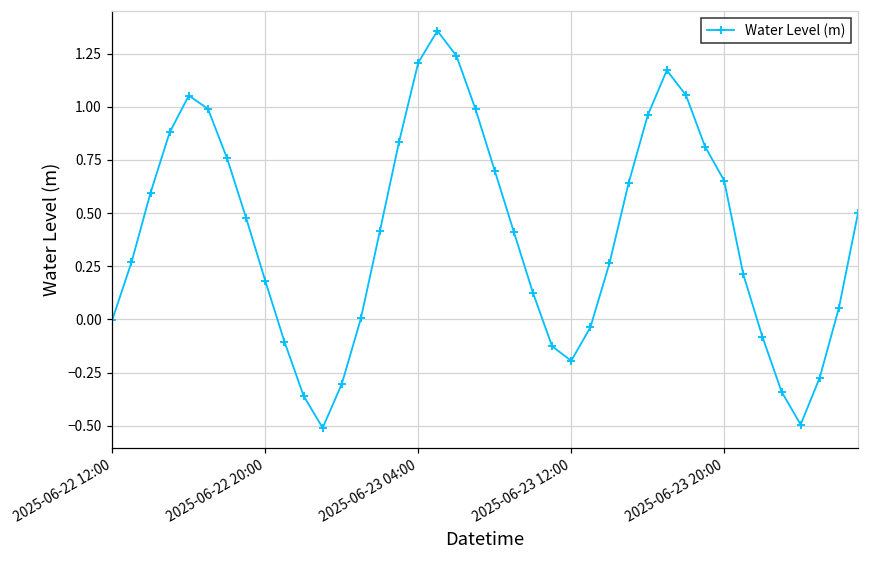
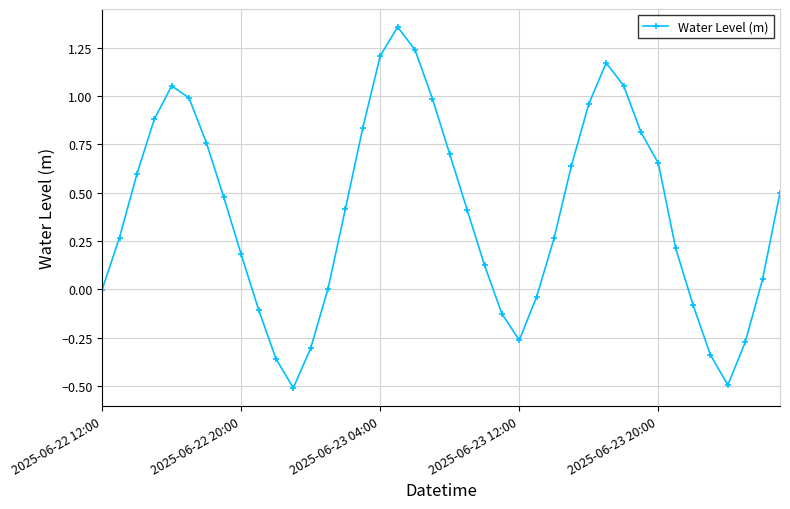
2025-06-23 12:00: -0.19 -> -0.26
